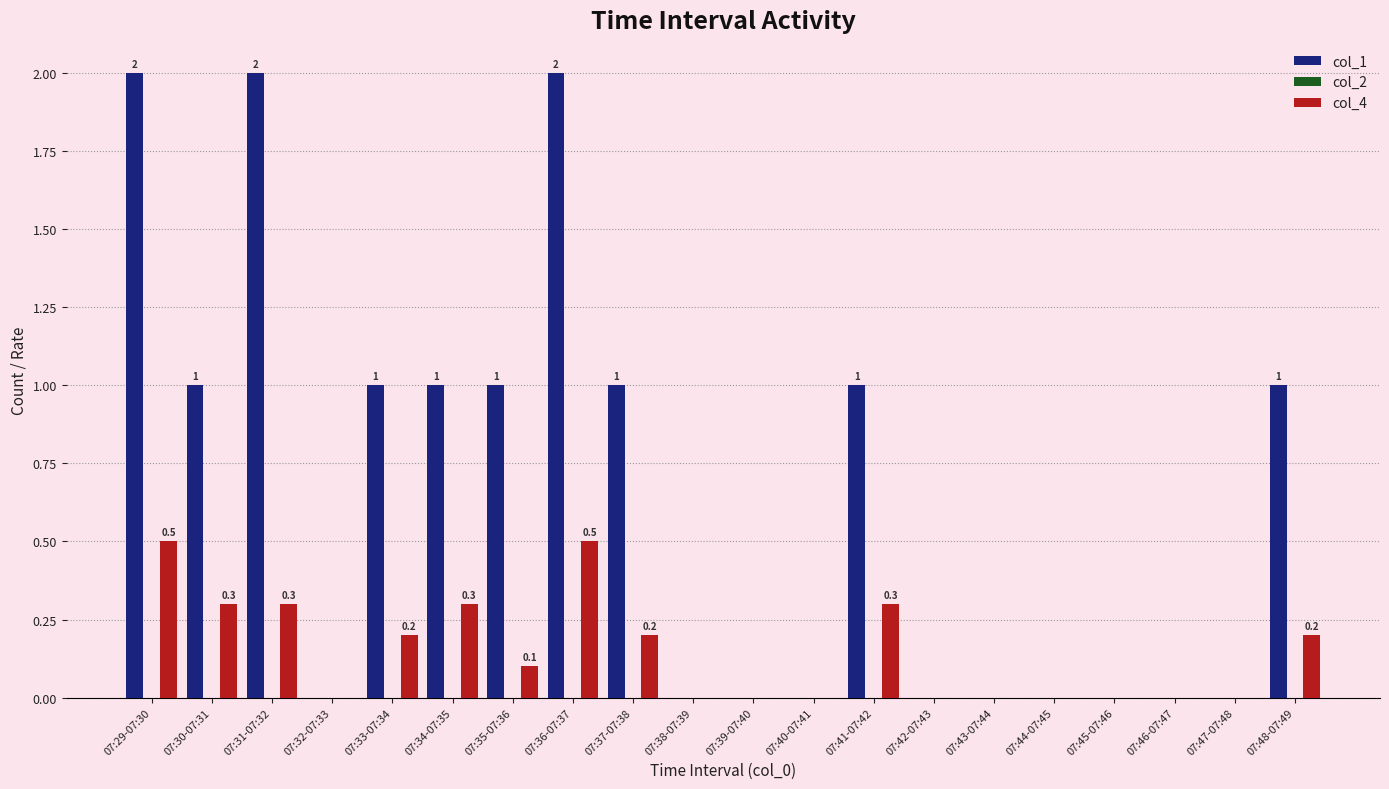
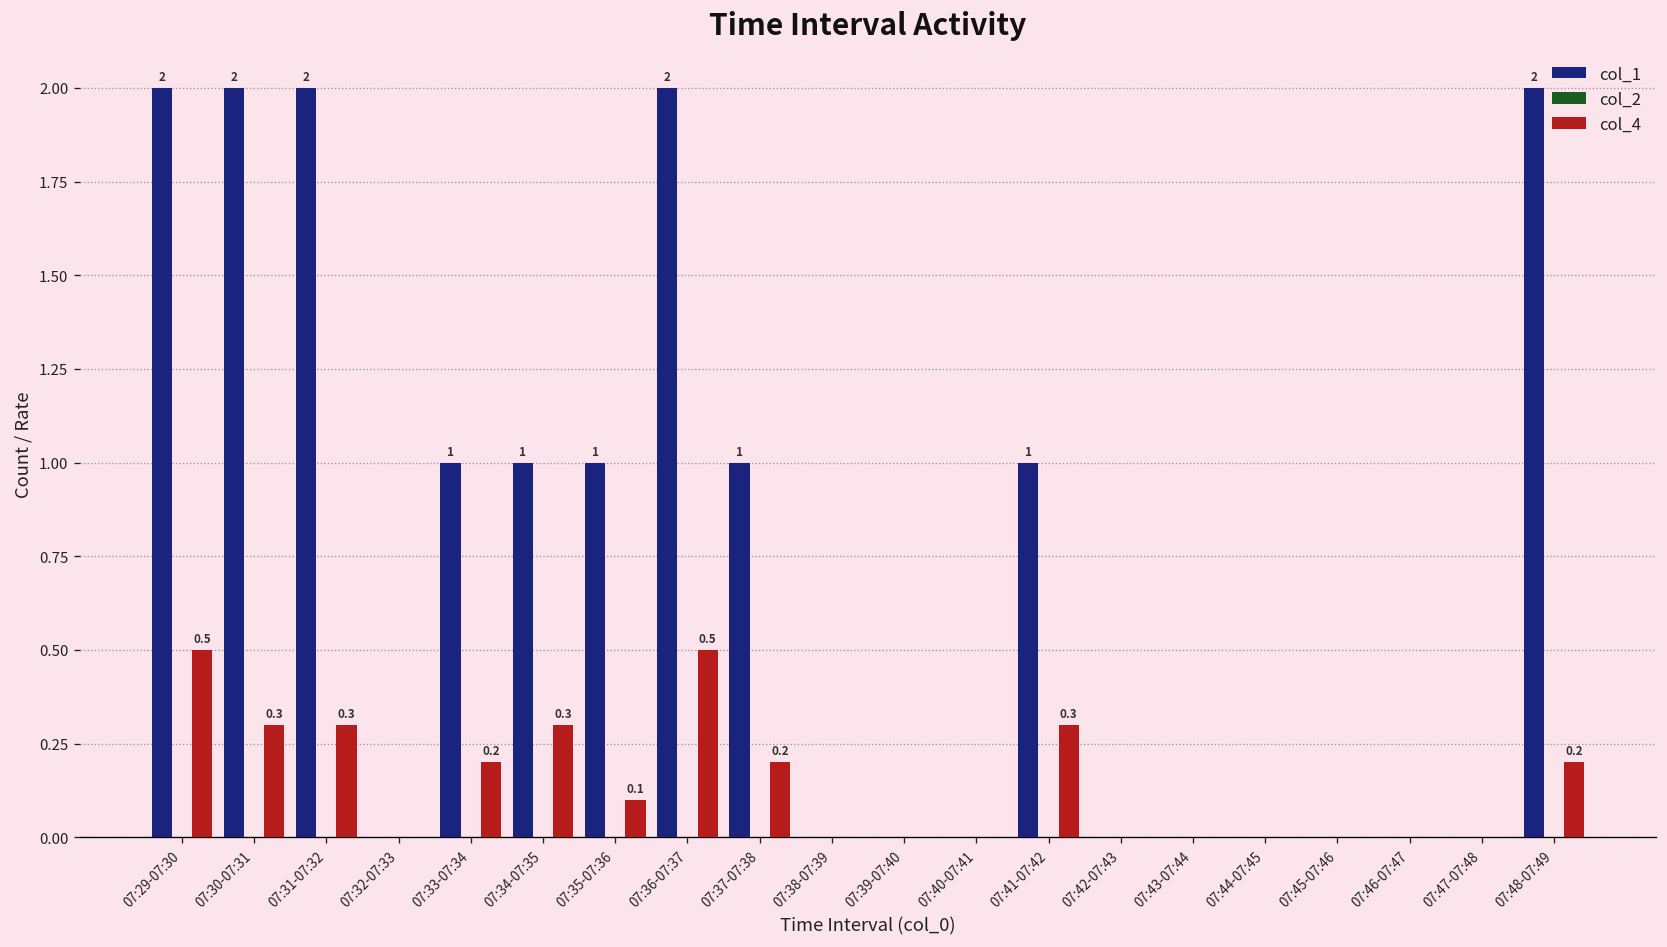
col_1, 07:30-07:31: 1 -> 2
col_1, 07:48-07:49: 1 -> 2
